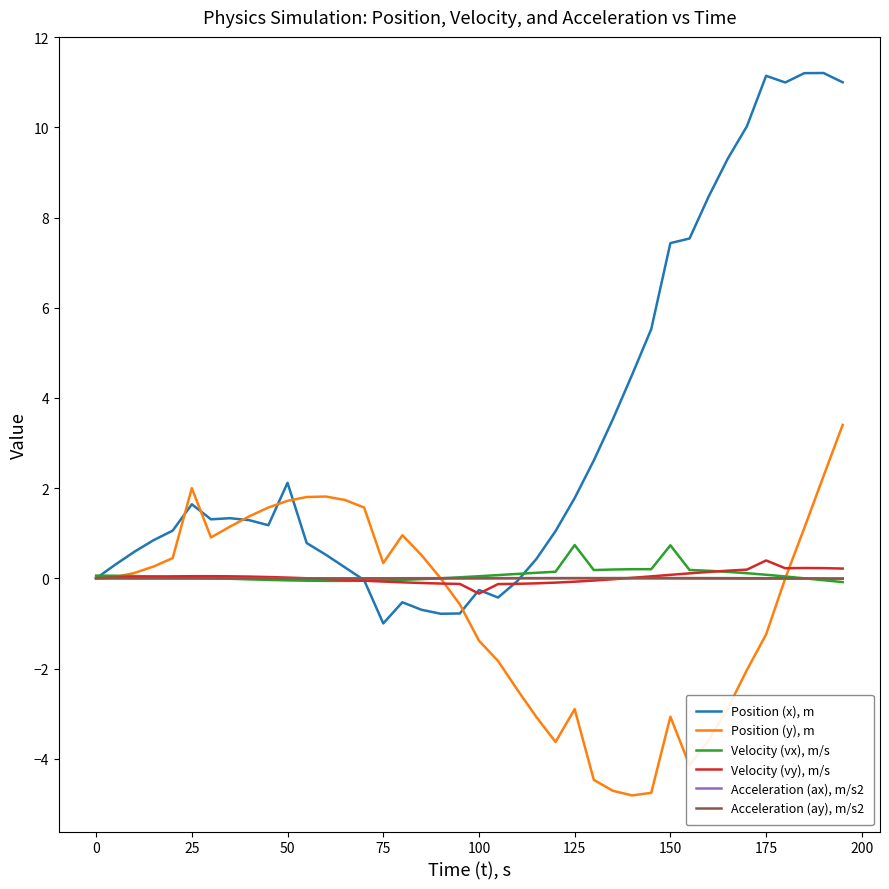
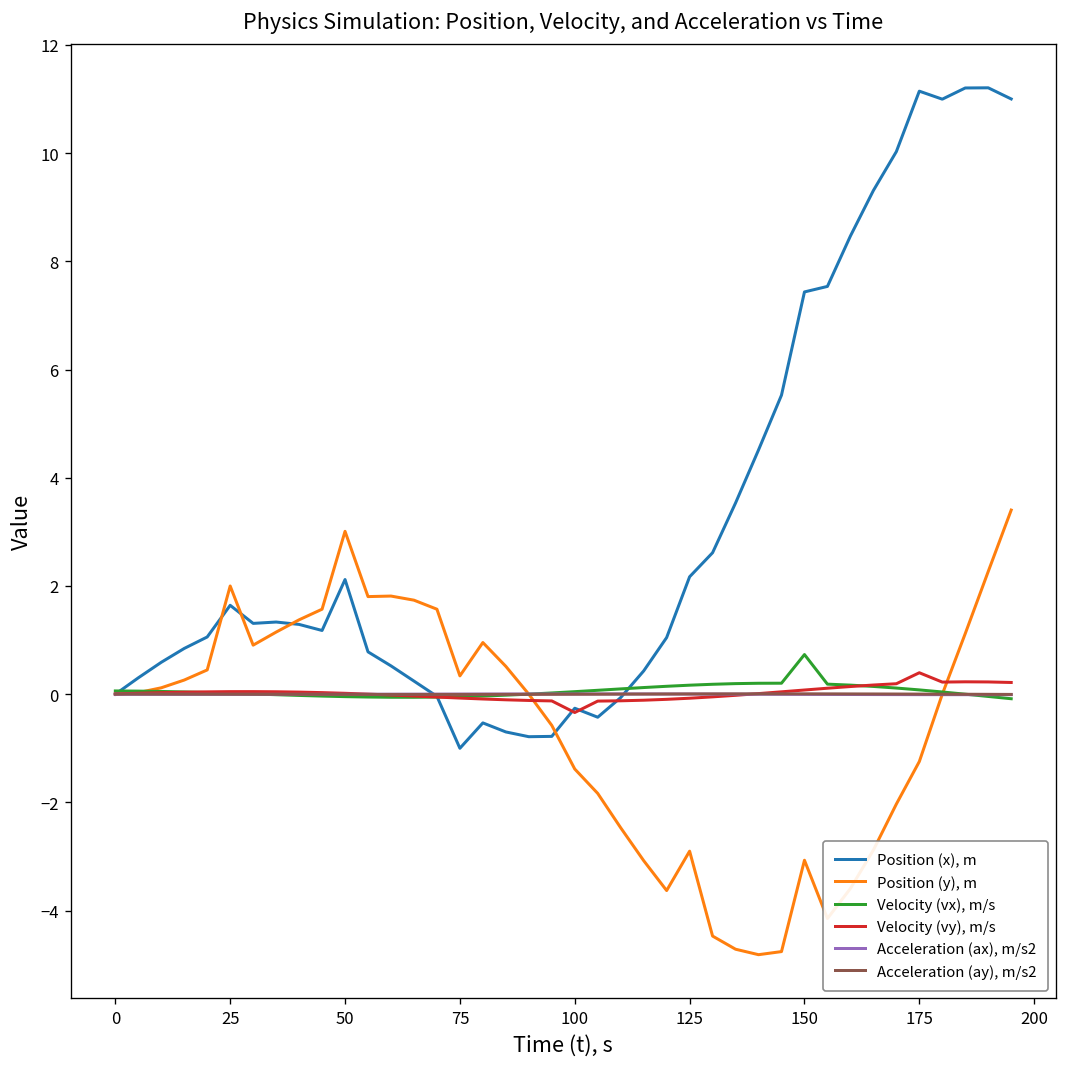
Position (y), m, 50: 1.7 -> 3.0
Position (x), m, 125: 1.8 -> 2.2
Velocity (vx), m/s, 125: 0.7 -> 0.2
